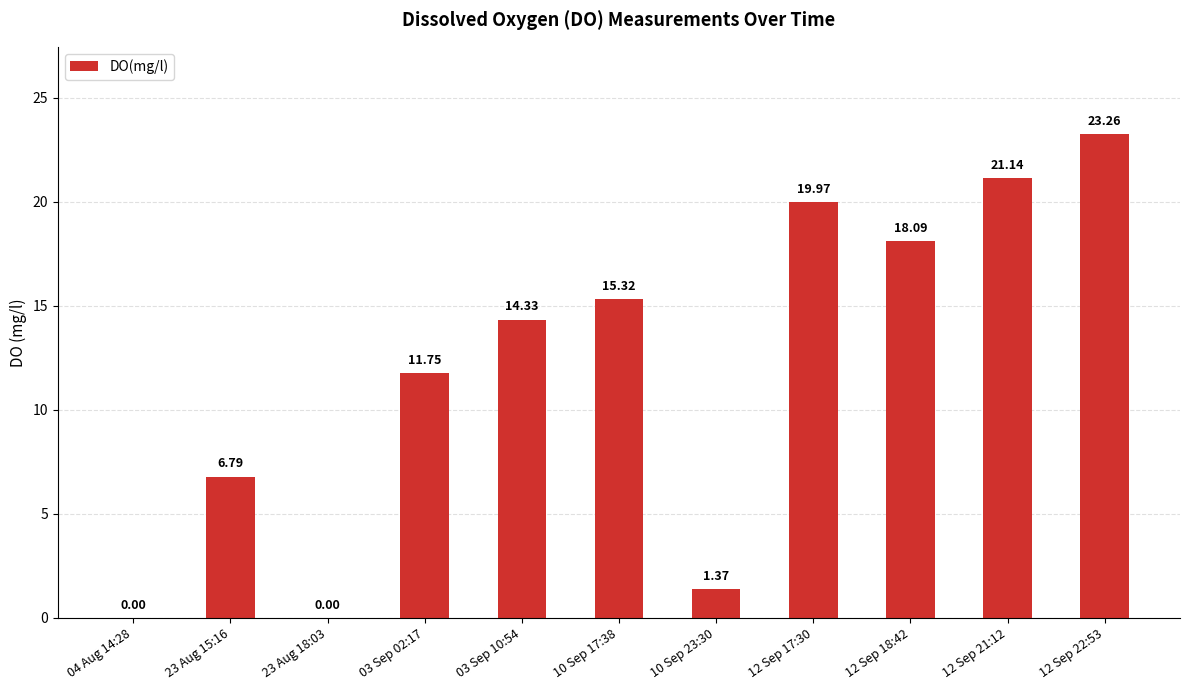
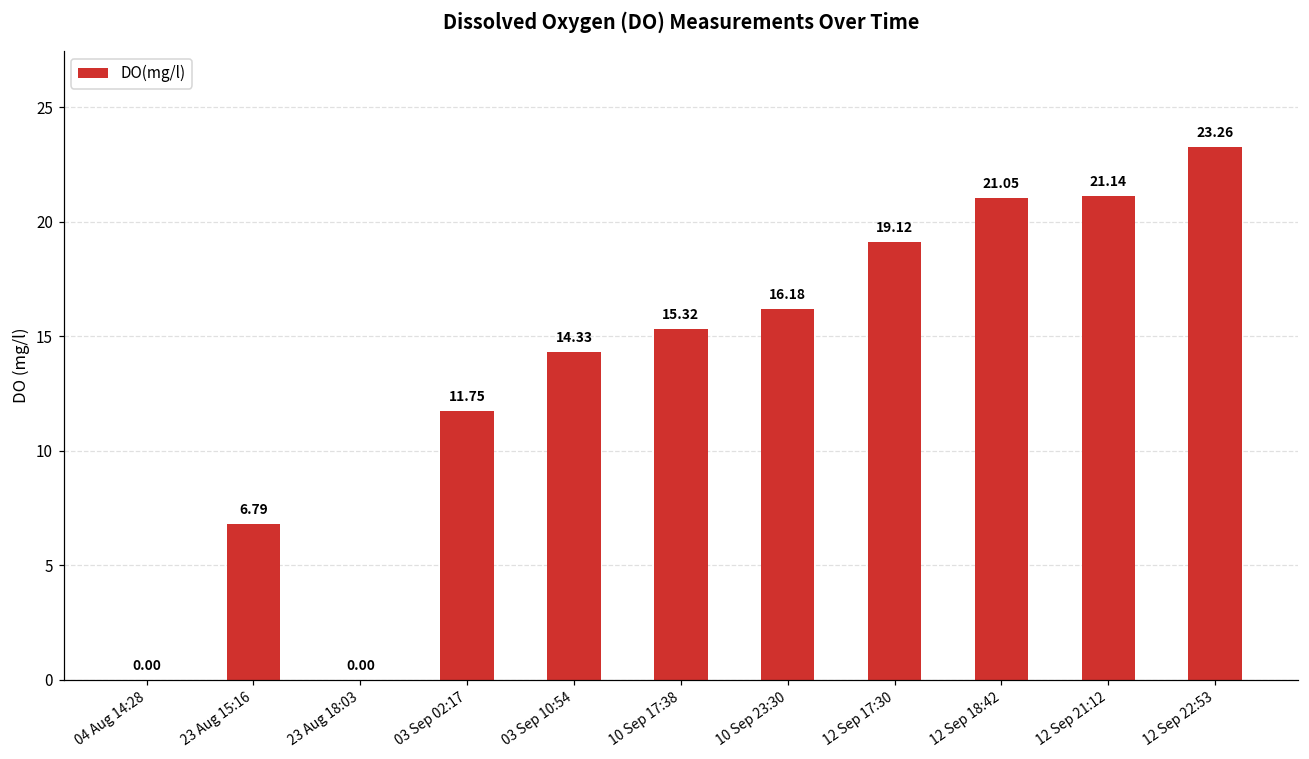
10 Sep 23:30: 1.37 -> 16.18
12 Sep 17:30: 19.97 -> 19.12
12 Sep 18:42: 18.09 -> 21.05
